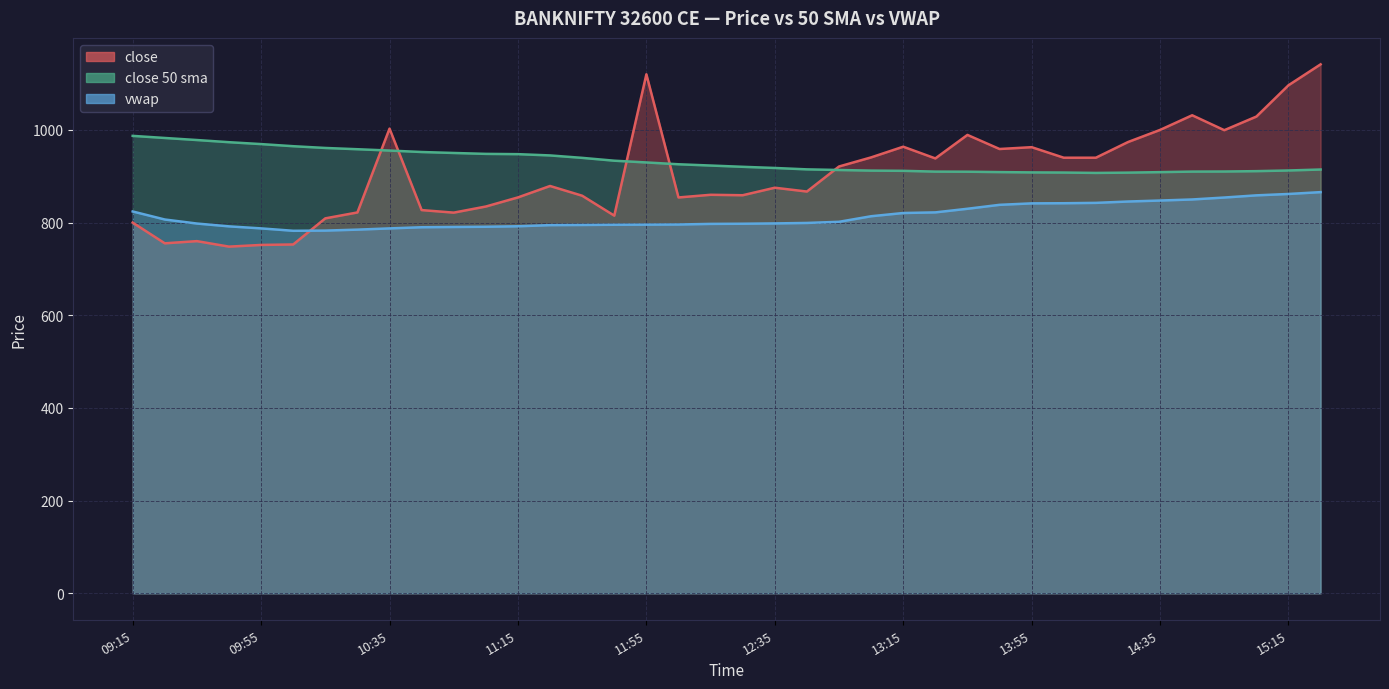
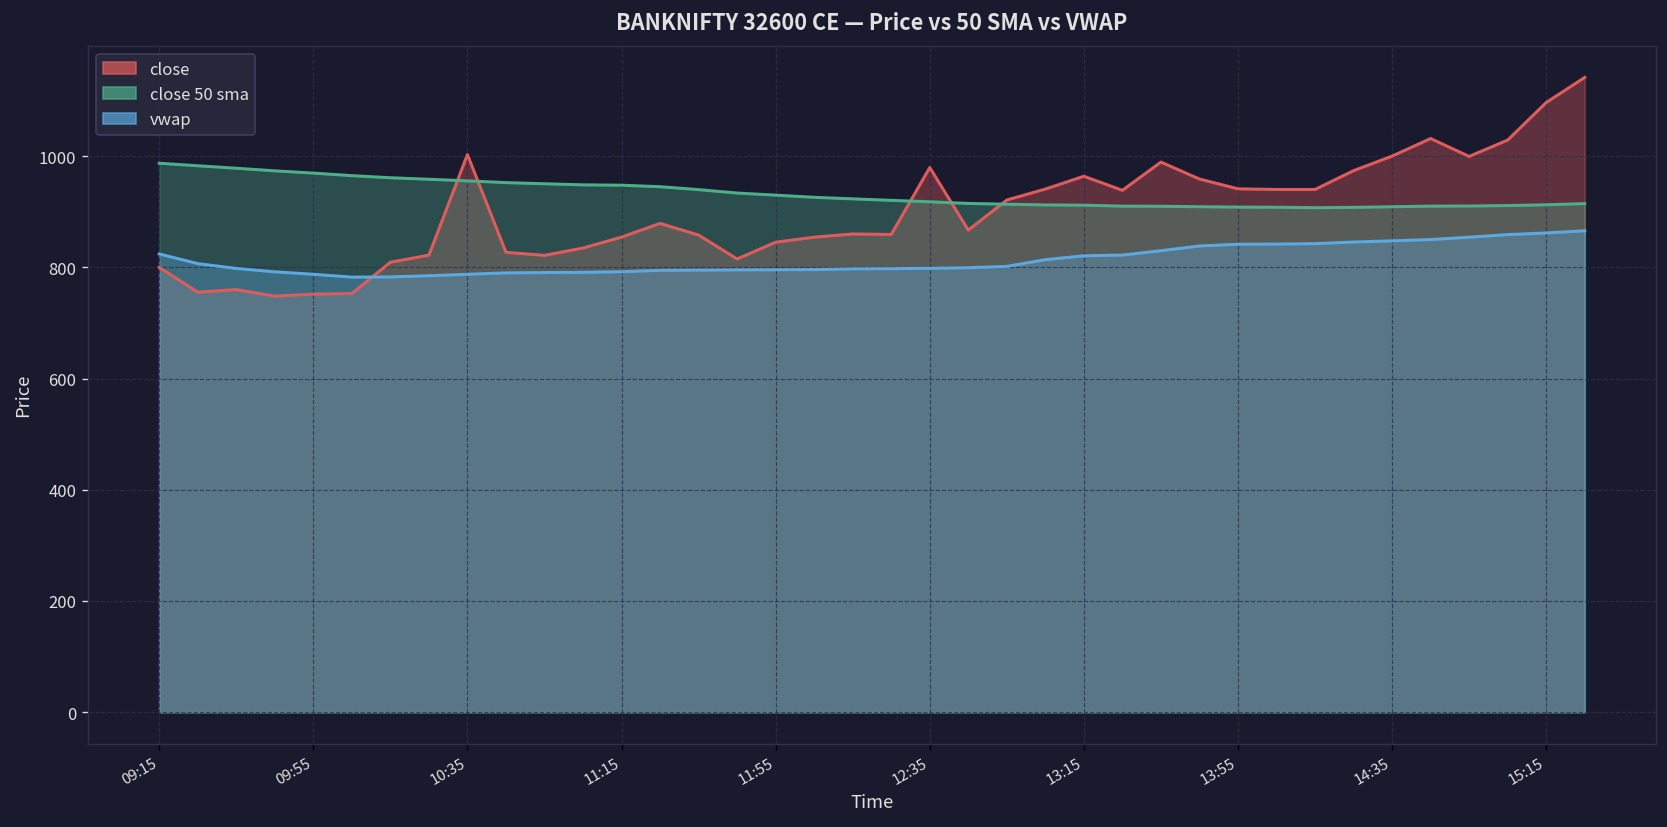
close, 11:55: 1120 -> 850
close, 12:35: 880 -> 980
close, 13:55: 960 -> 940
